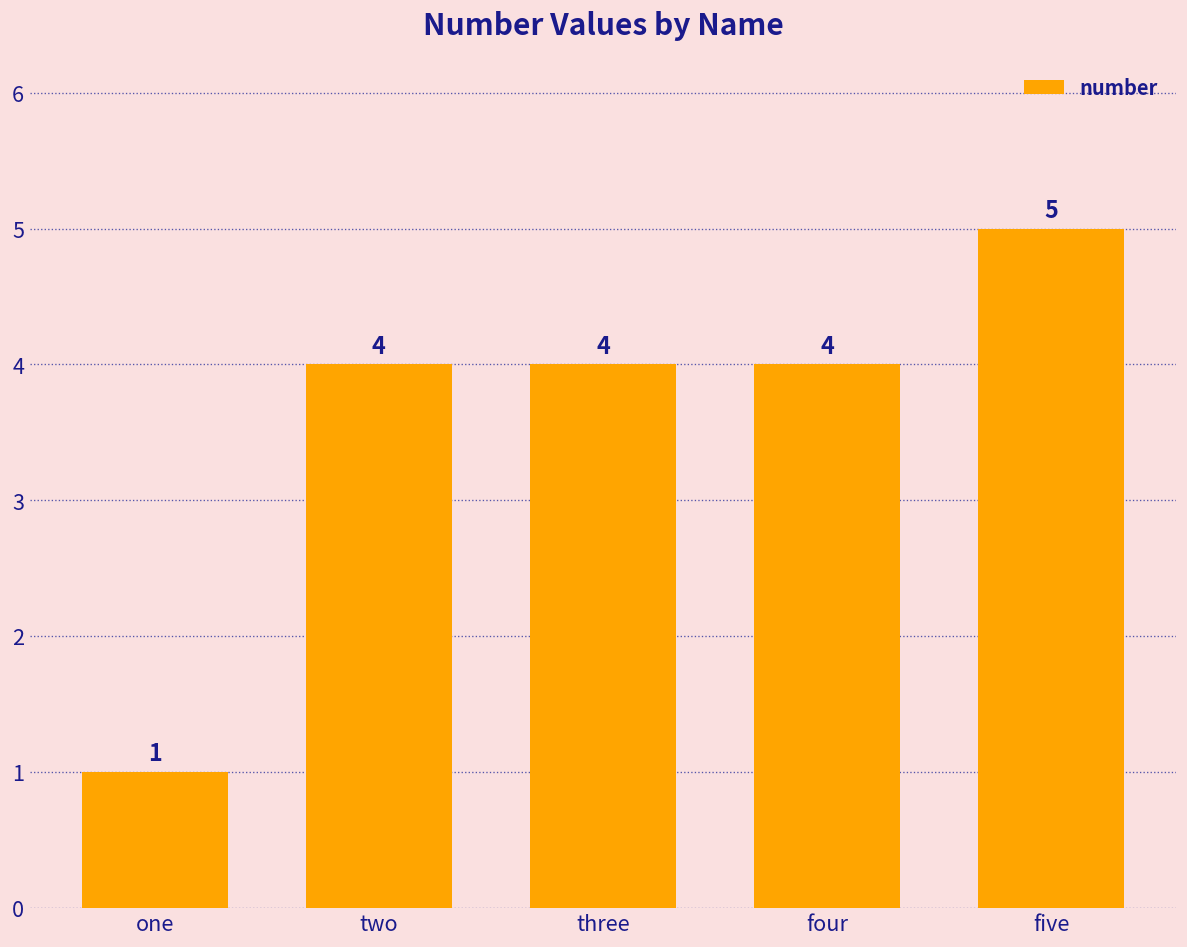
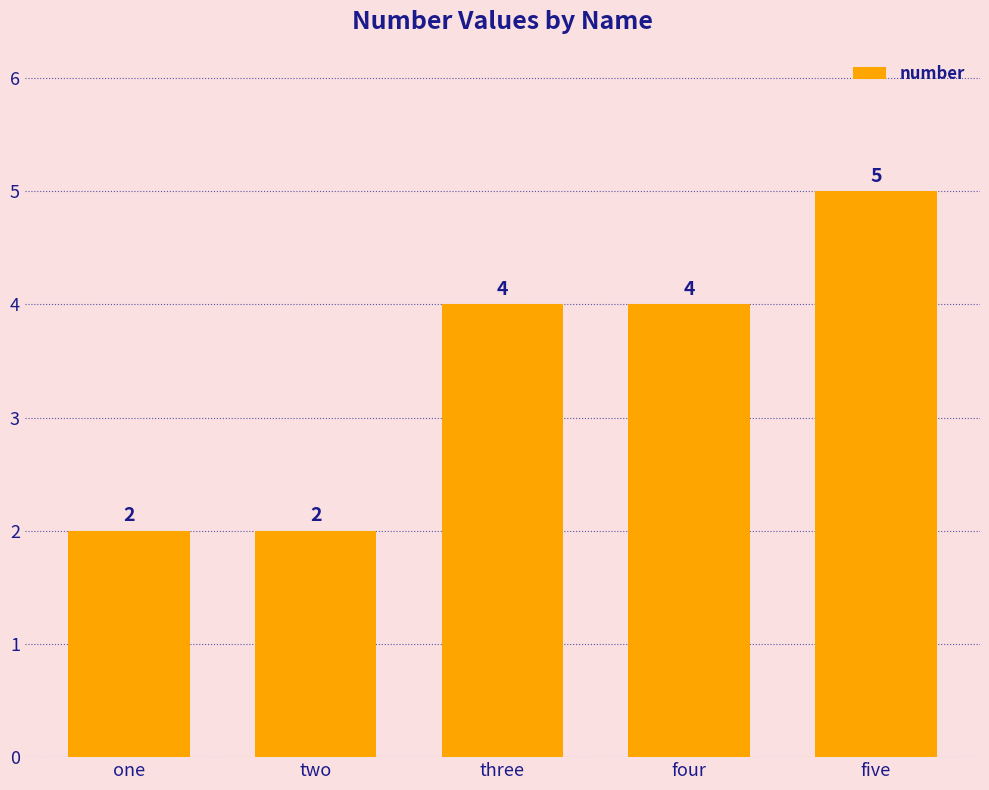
one: 1 -> 2
two: 4 -> 2
